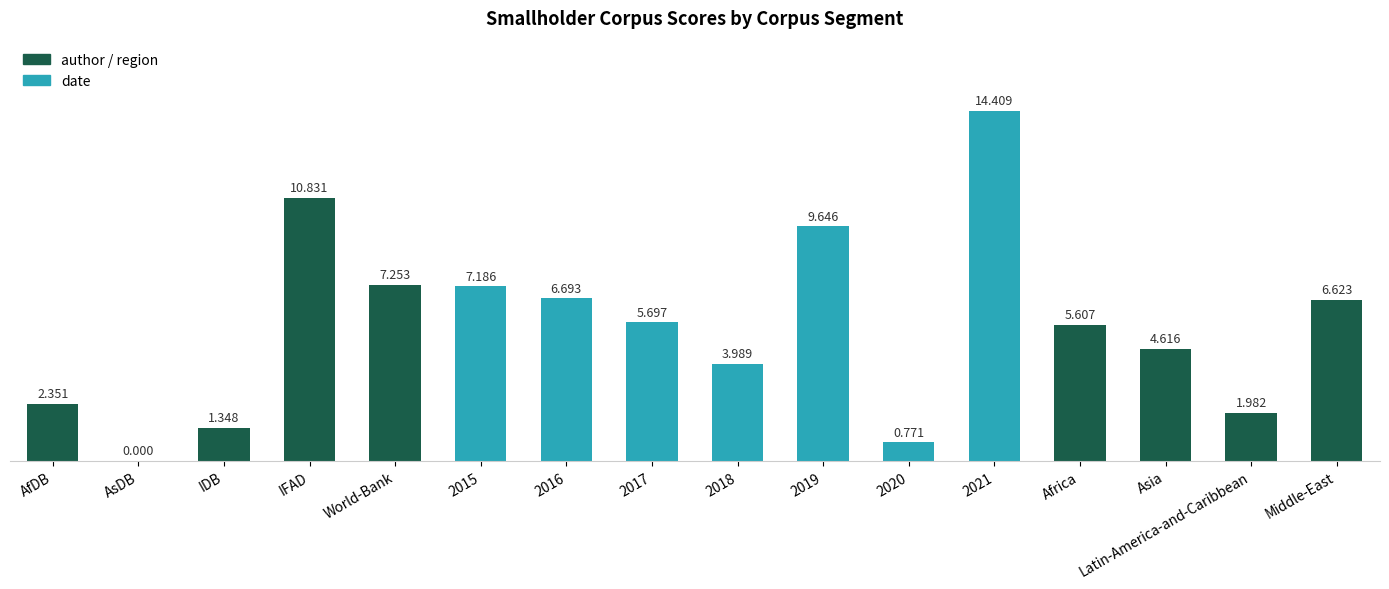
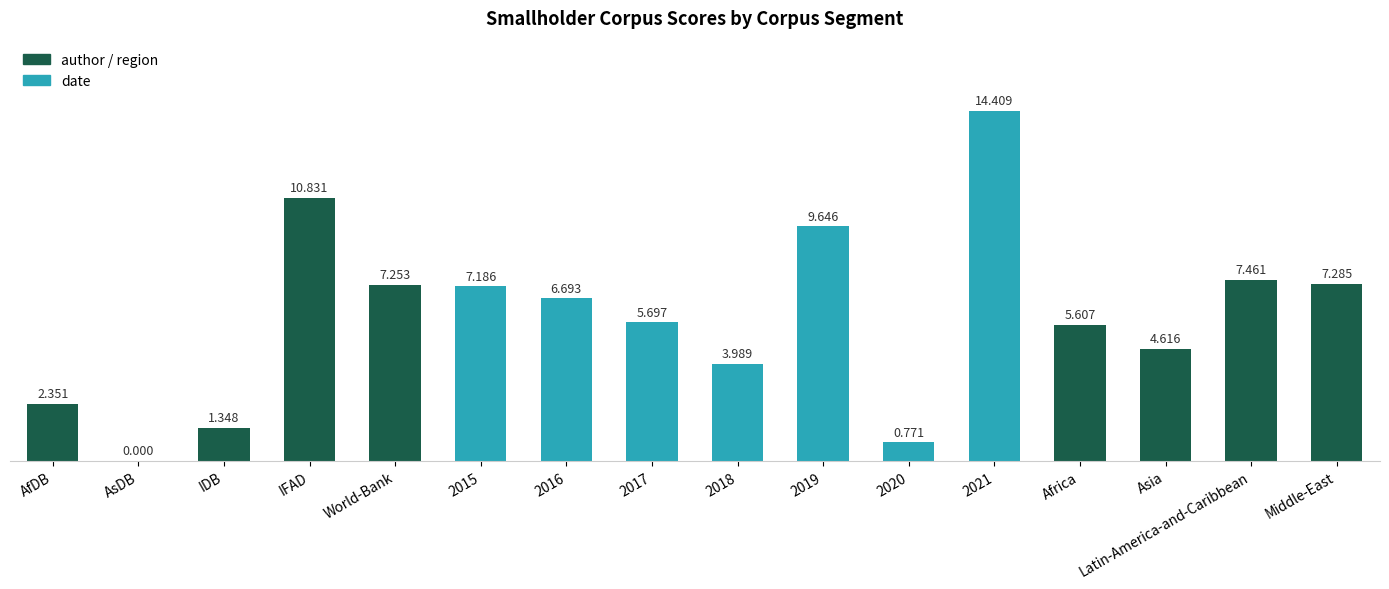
Latin-America-and-Caribbean: 1.982 -> 7.461
Middle-East: 6.623 -> 7.285
